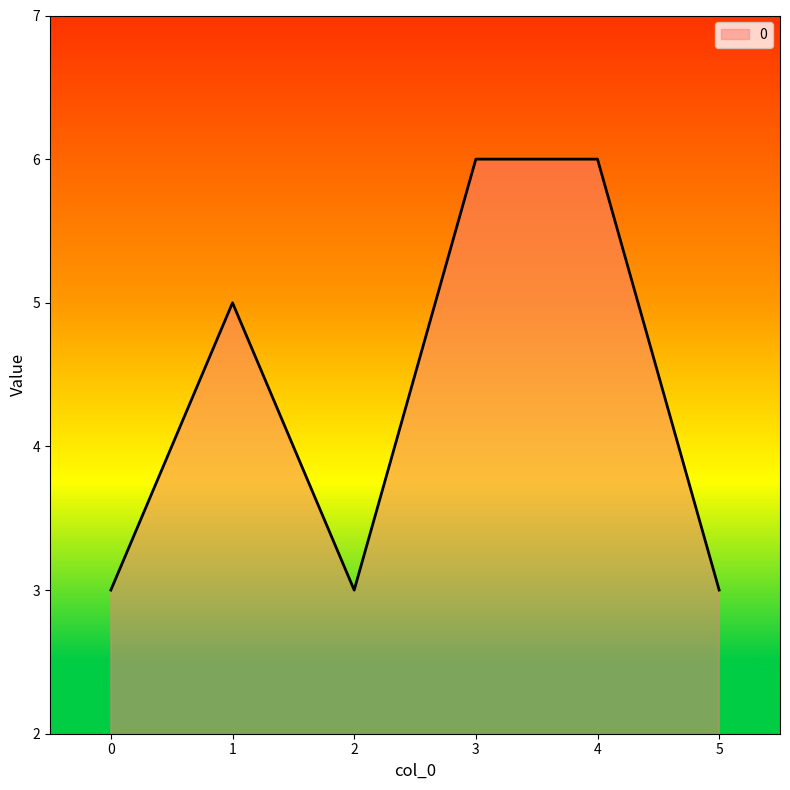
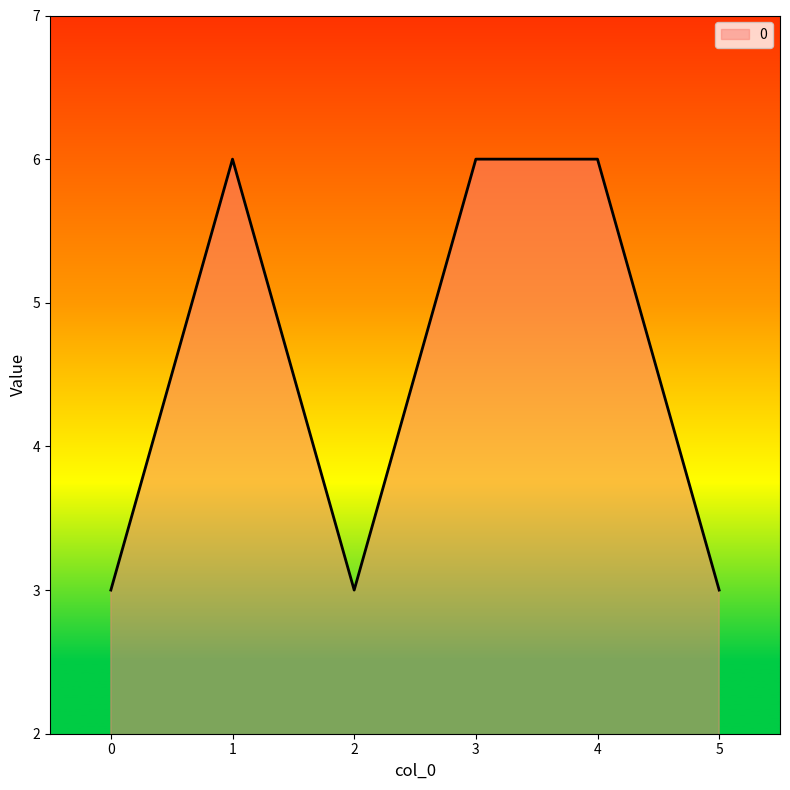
1: 5 -> 6
